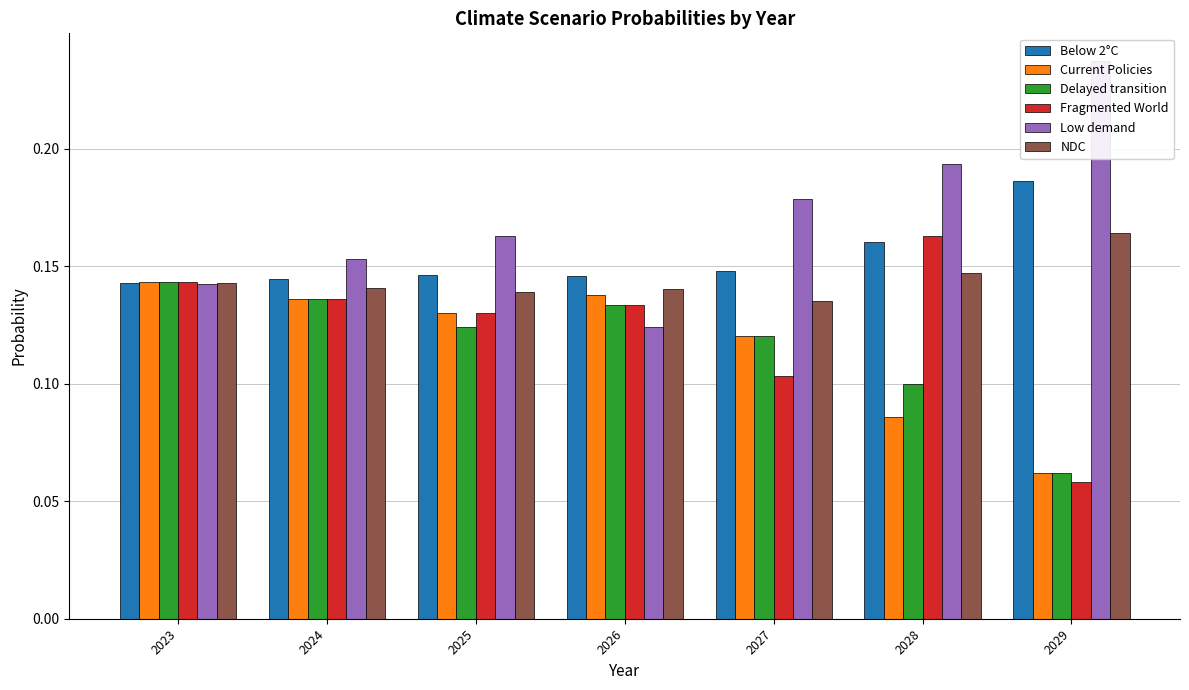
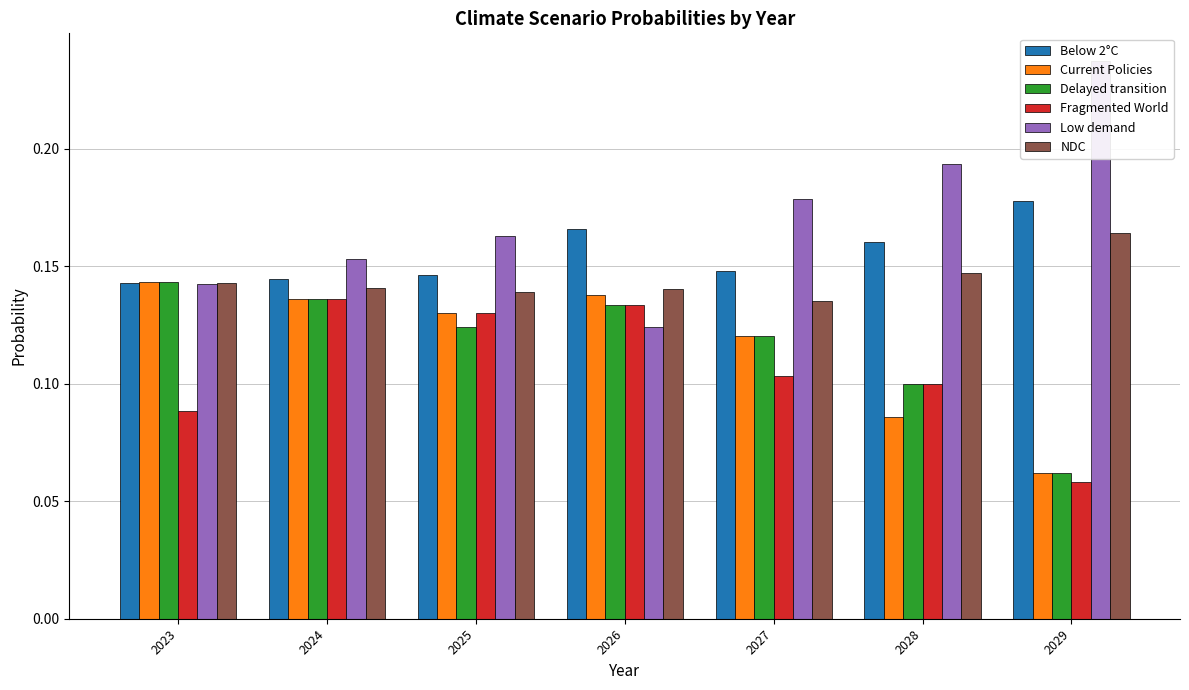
Fragmented World, 2023: 0.143 -> 0.088
Below 2°C, 2026: 0.146 -> 0.166
Fragmented World, 2028: 0.163 -> 0.100
Below 2°C, 2029: 0.186 -> 0.178
